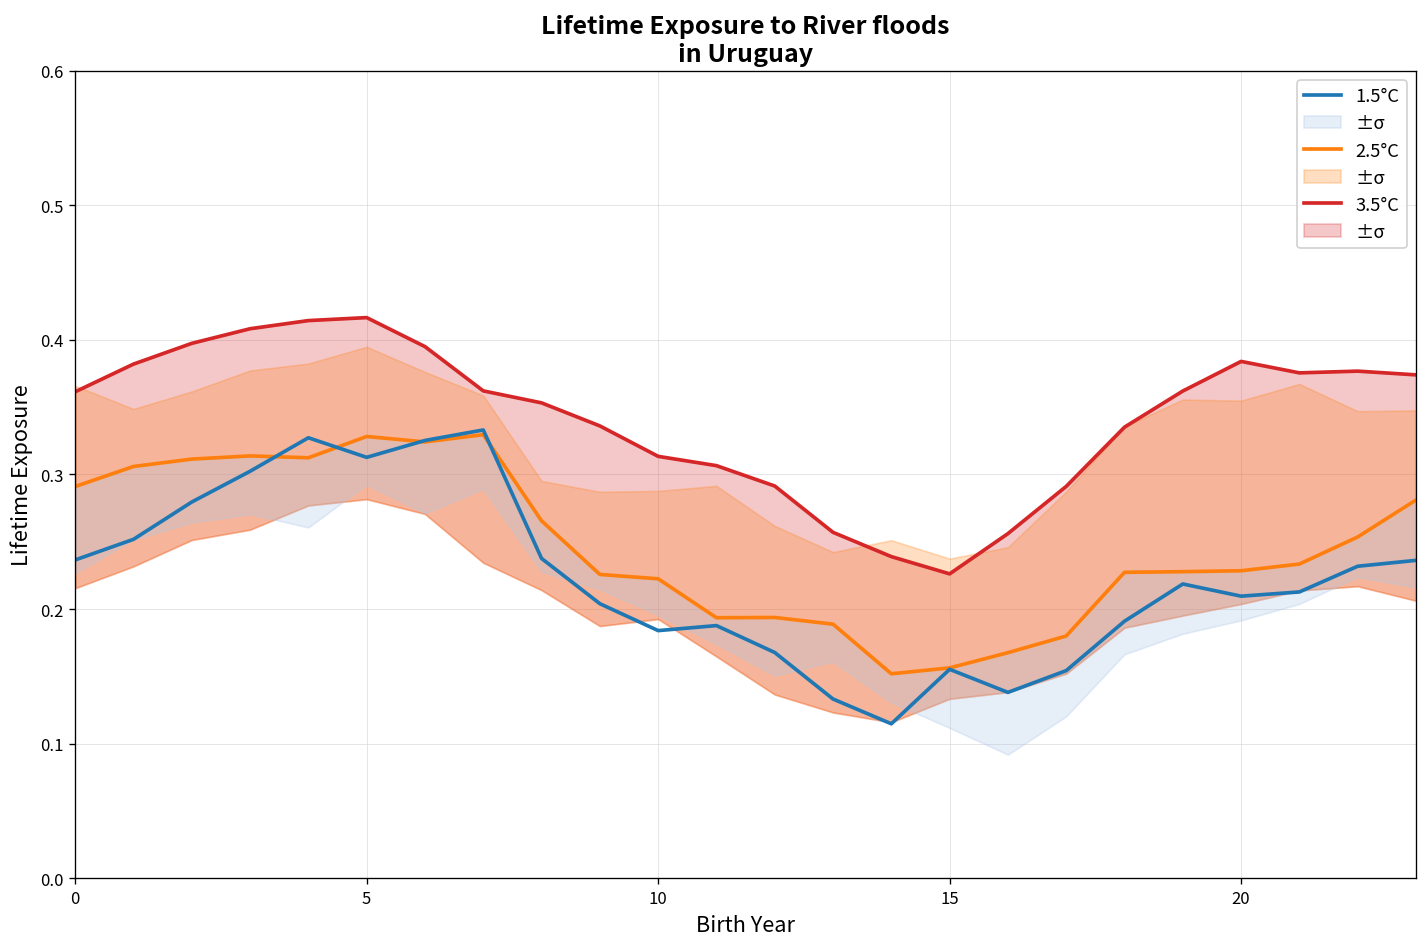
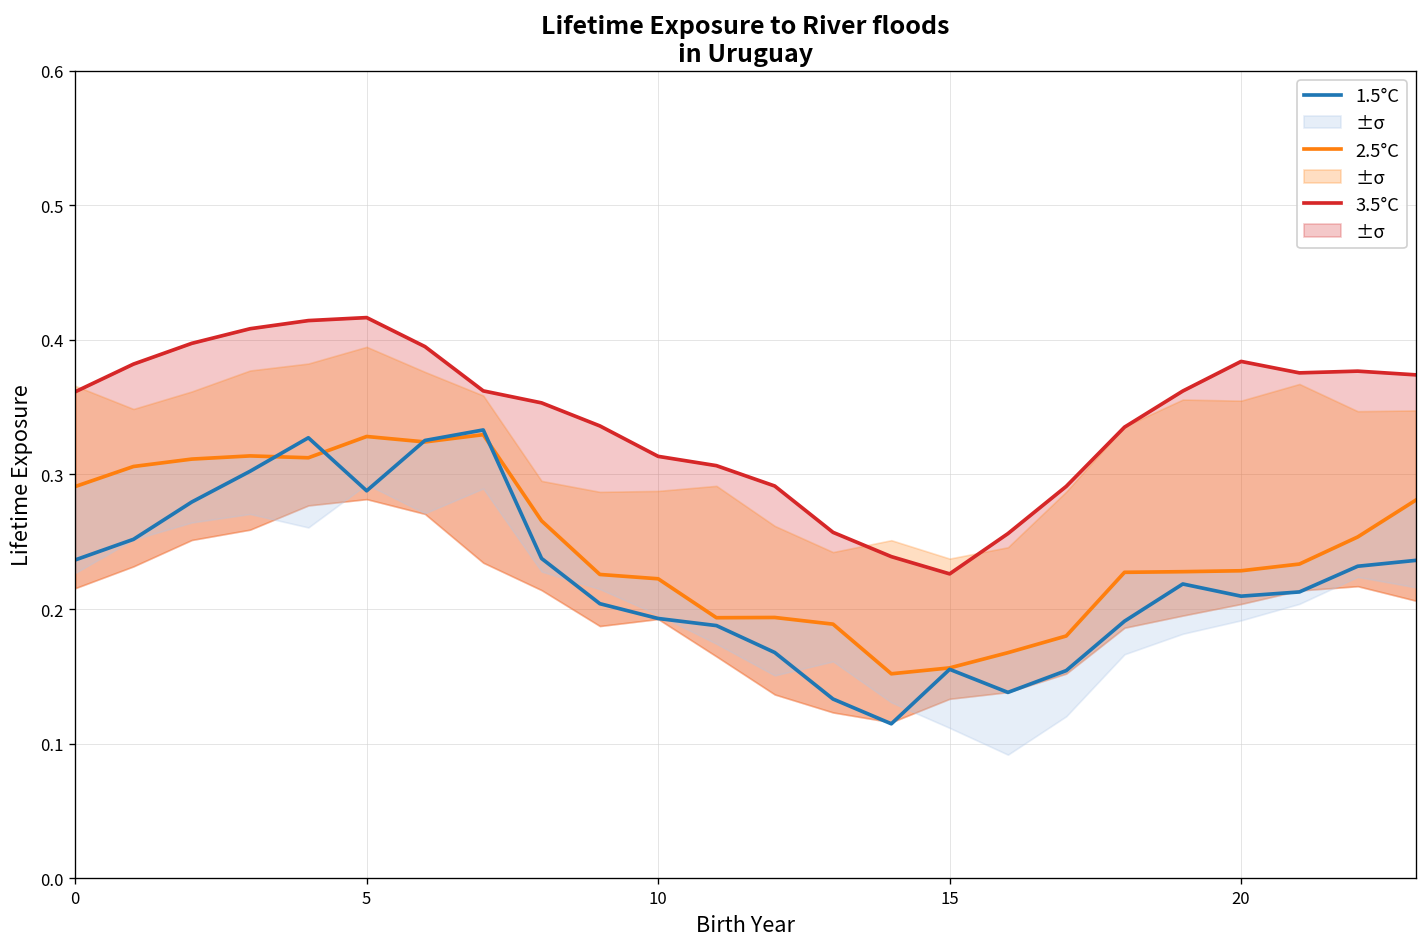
1.5°C, 5: 0.313 -> 0.288
1.5°C, 10: 0.184 -> 0.193
